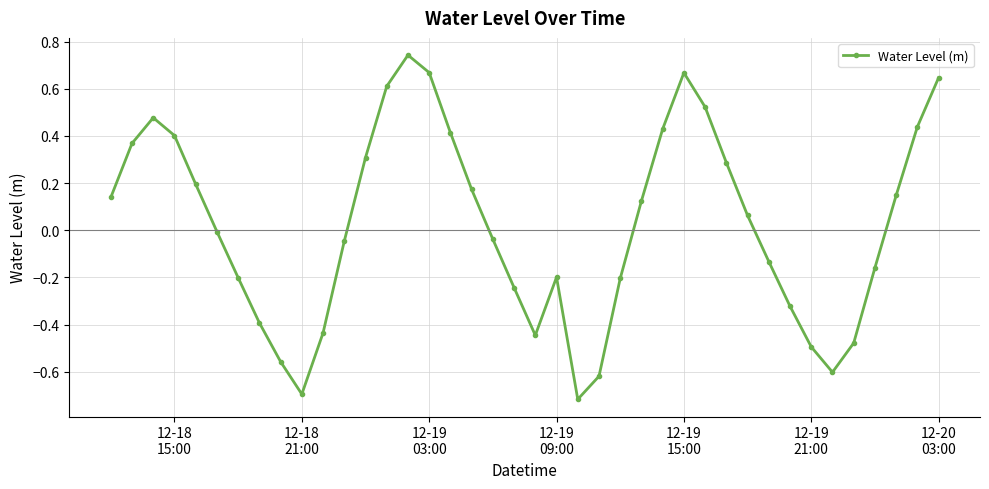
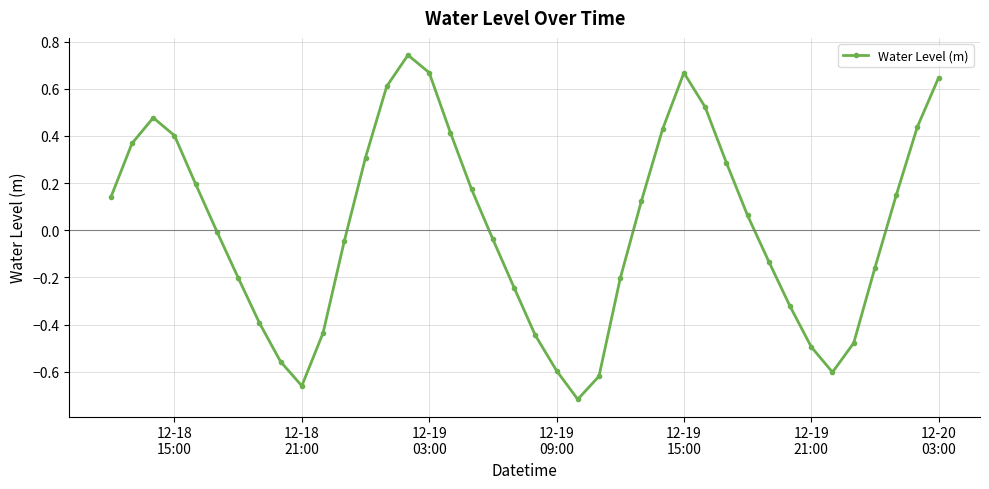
12-18 21:00: -0.70 -> -0.66
12-19 09:00: -0.20 -> -0.60
